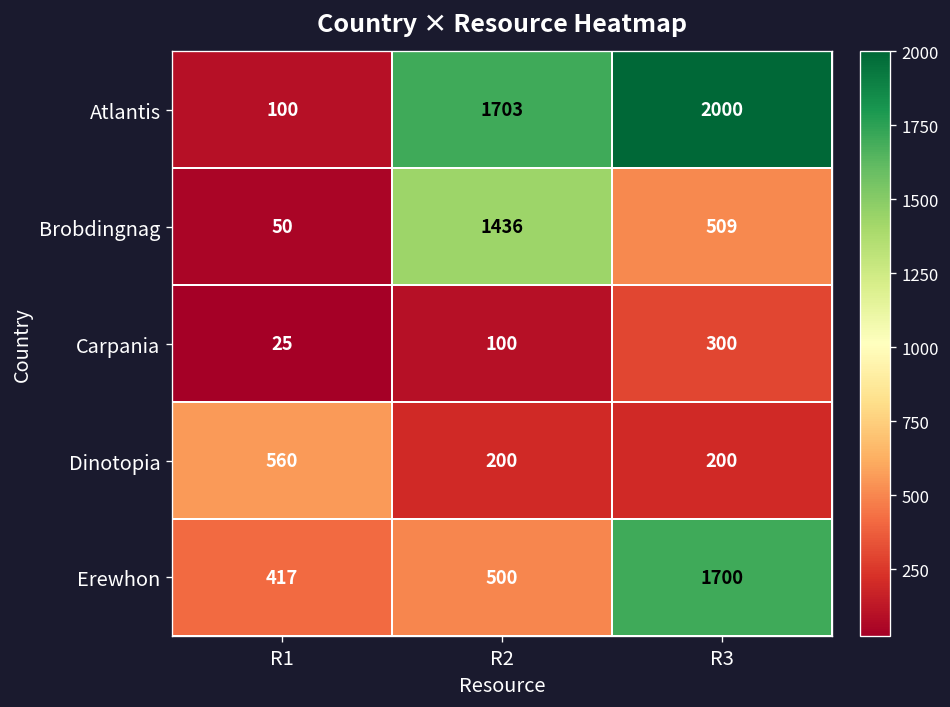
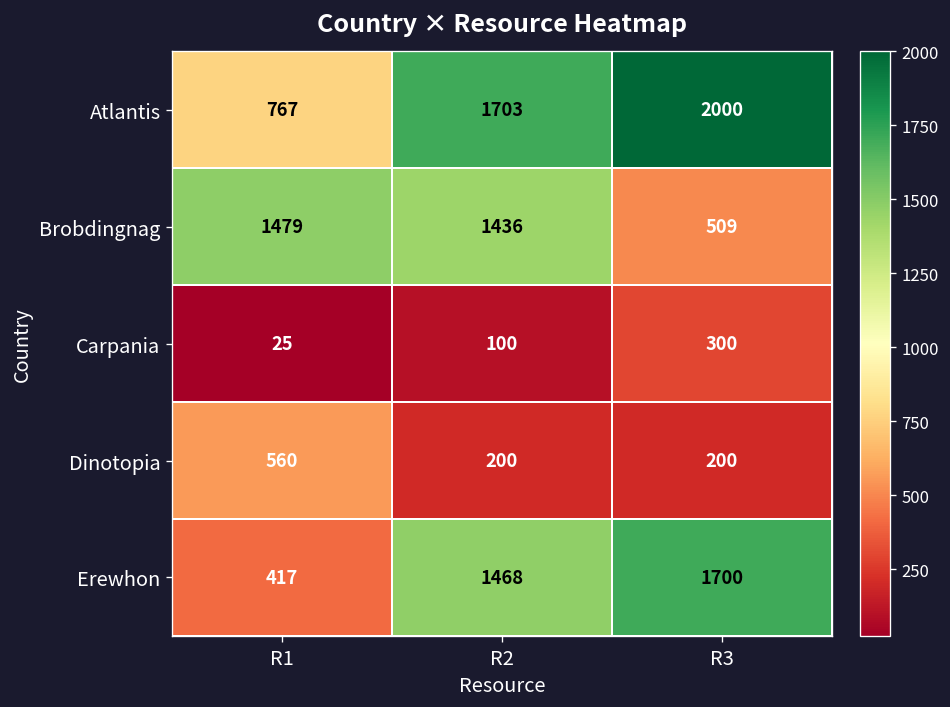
Atlantis, R1: 100 -> 767
Brobdingnag, R1: 50 -> 1479
Erewhon, R2: 500 -> 1468
